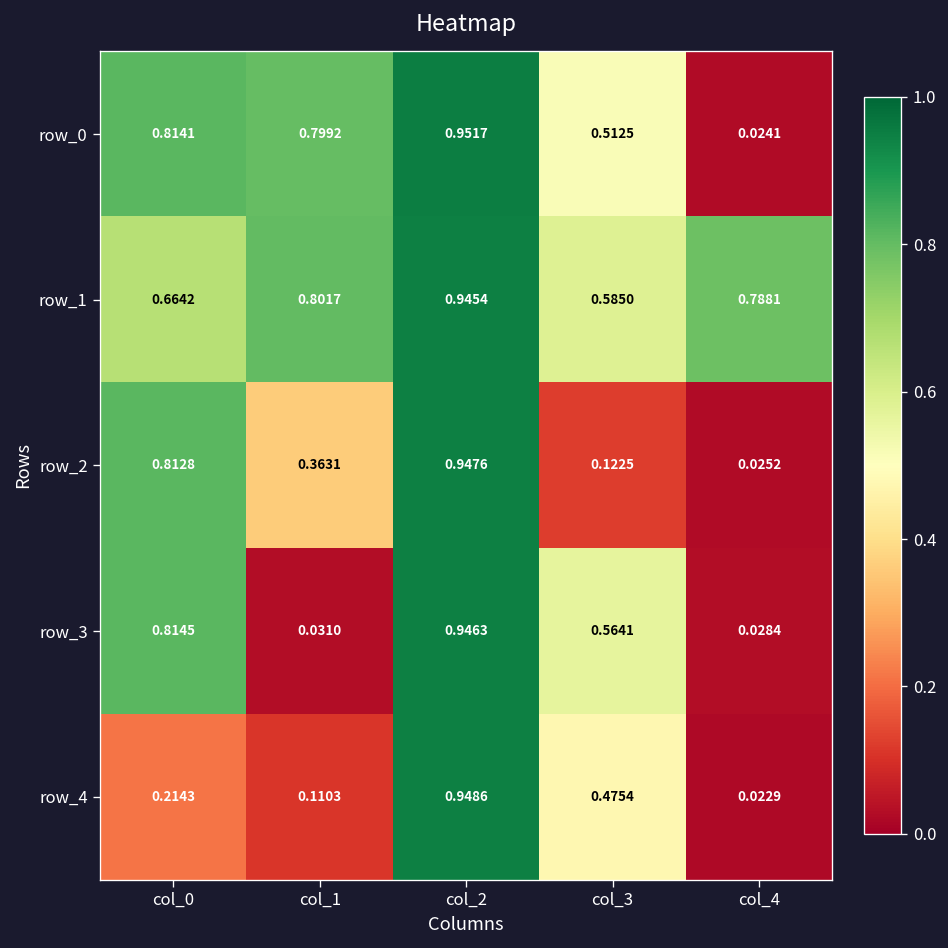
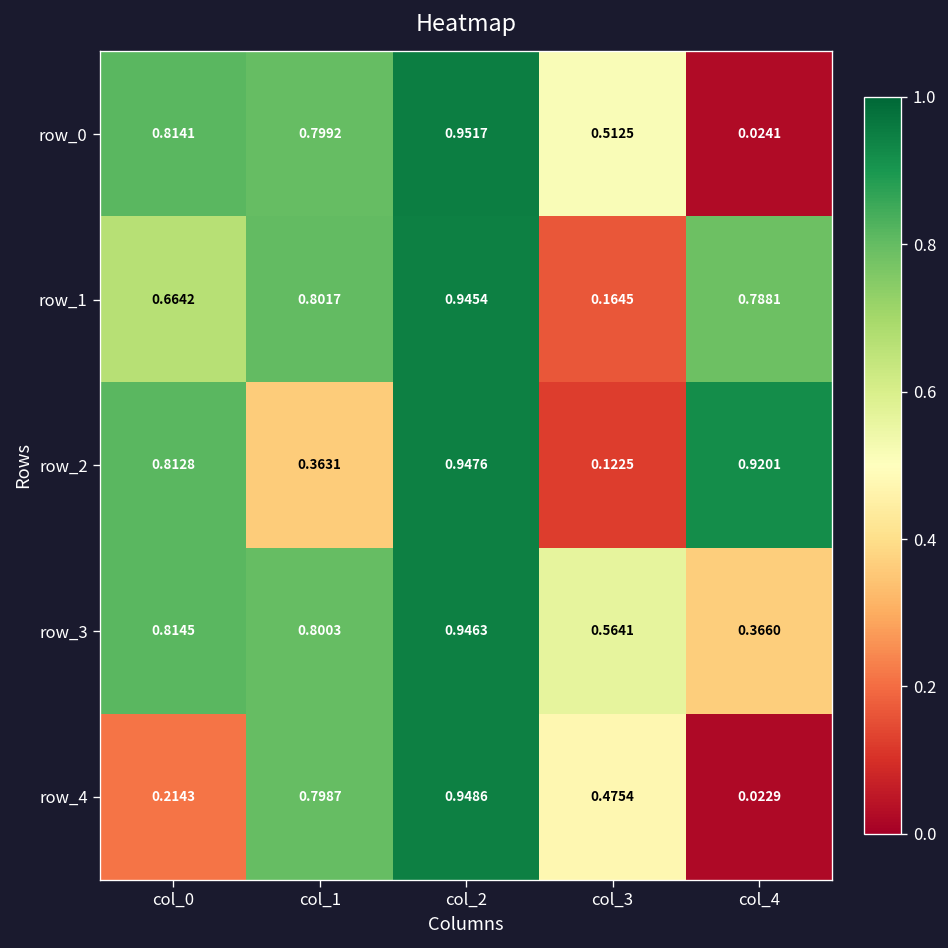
row_1, col_3: 0.5850 -> 0.1645
row_2, col_4: 0.0252 -> 0.9201
row_3, col_1: 0.0310 -> 0.8003
row_3, col_4: 0.0284 -> 0.3660
row_4, col_1: 0.1103 -> 0.7987
